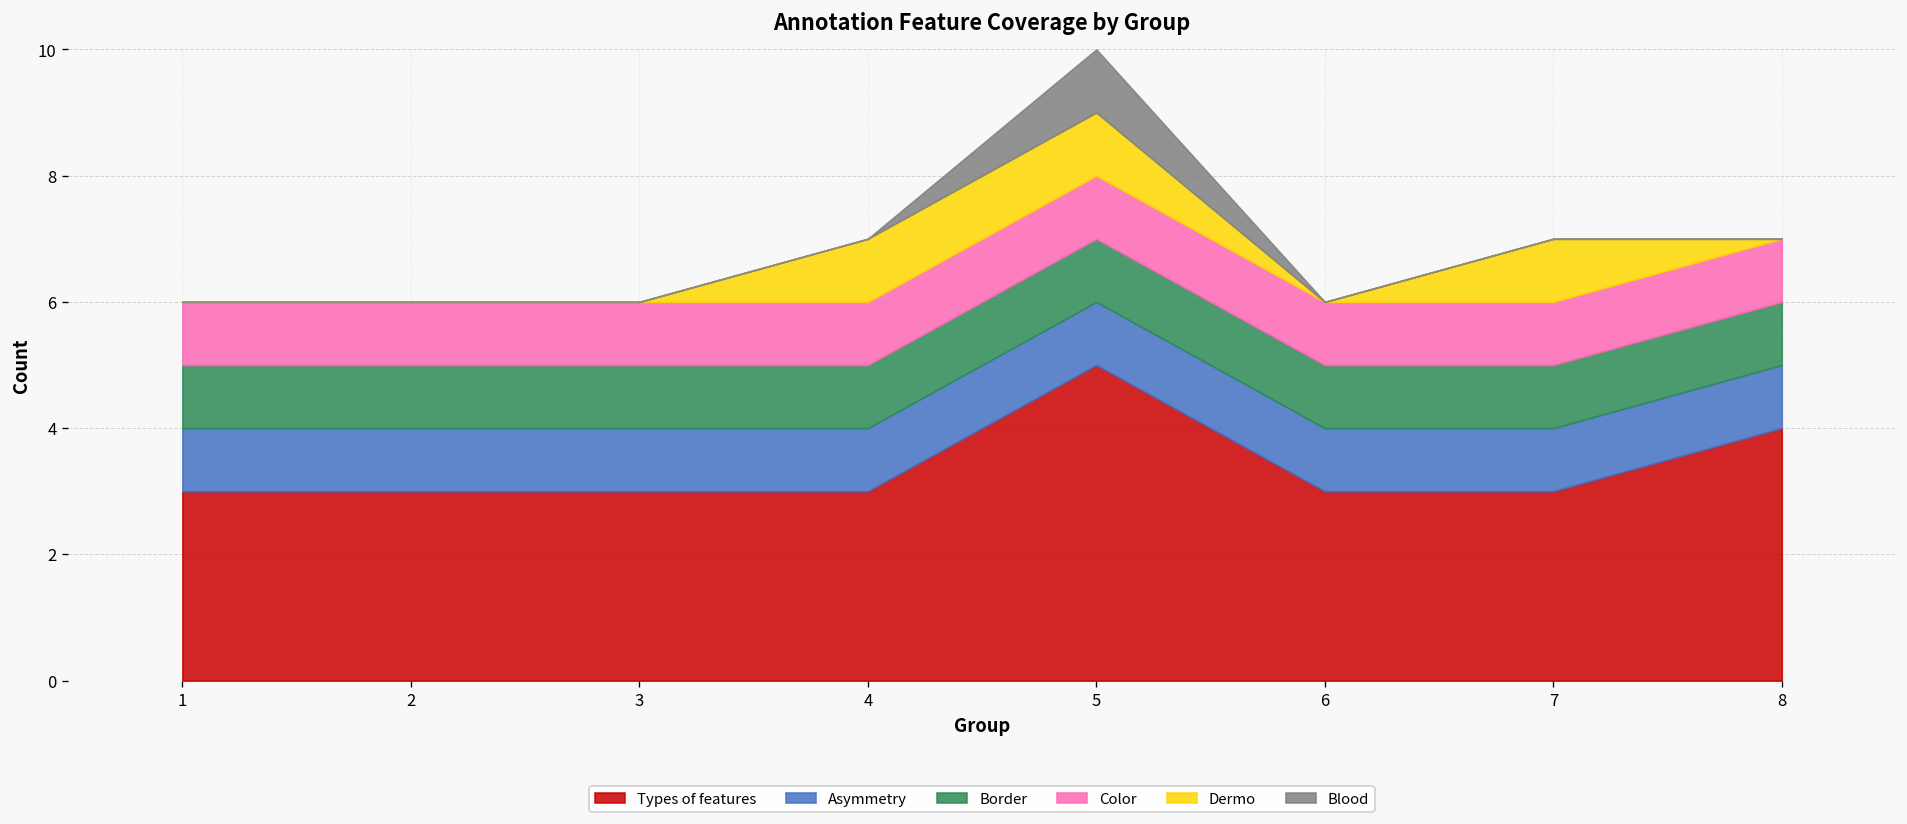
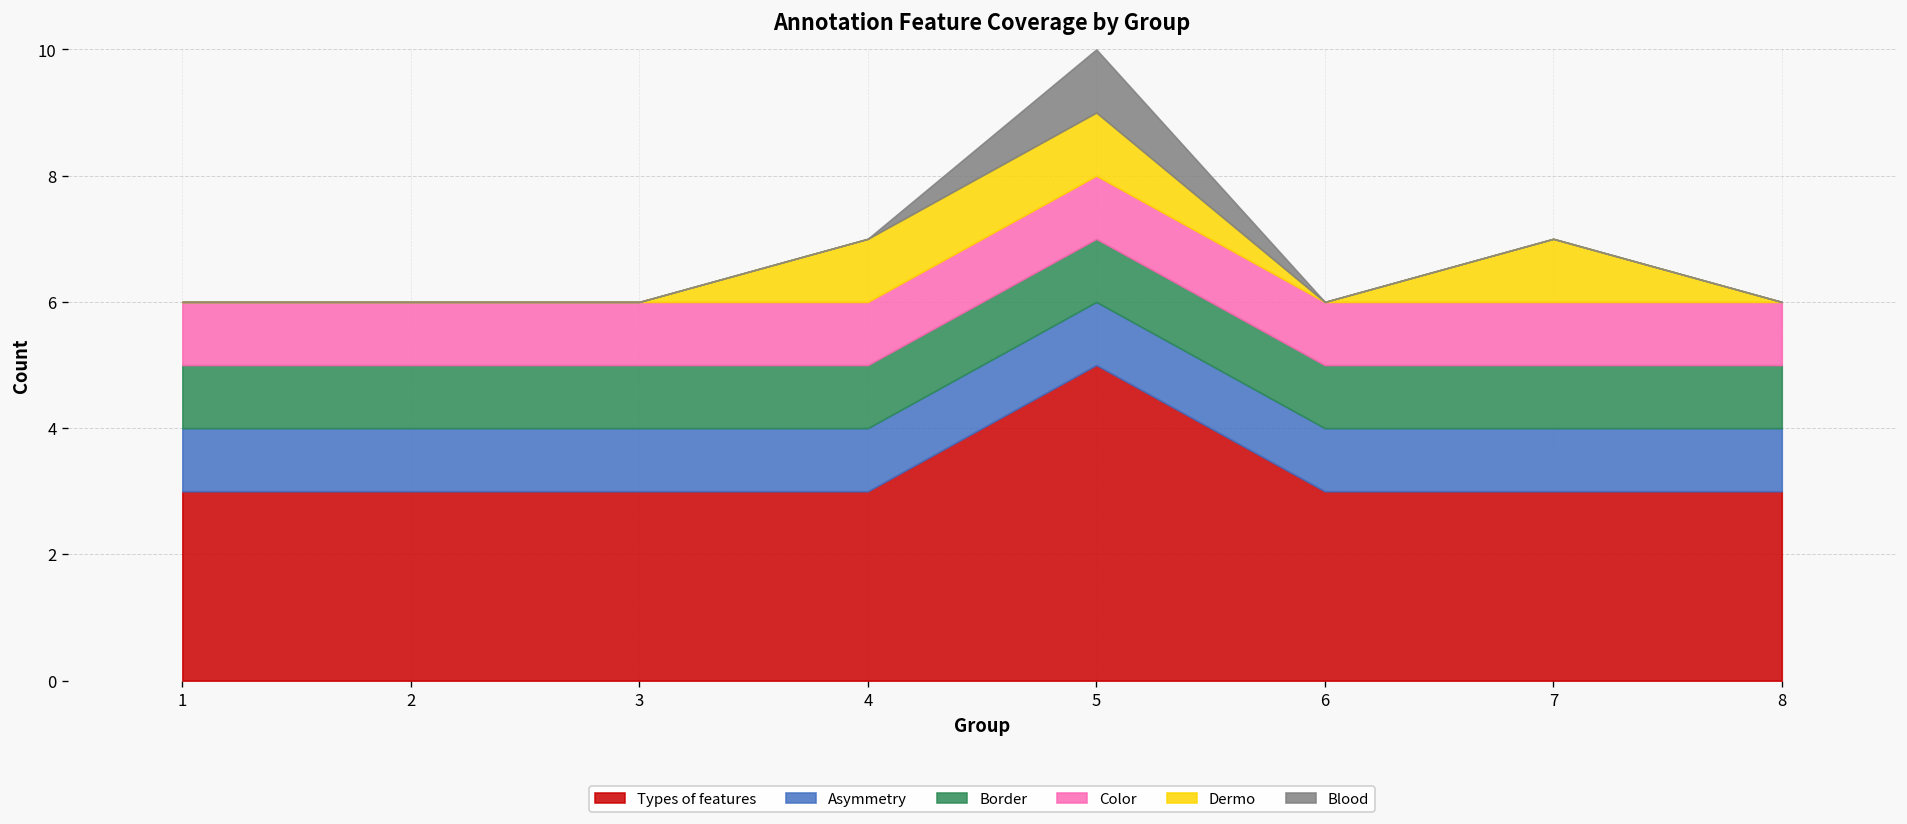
Types of features, 8: 4 -> 3
